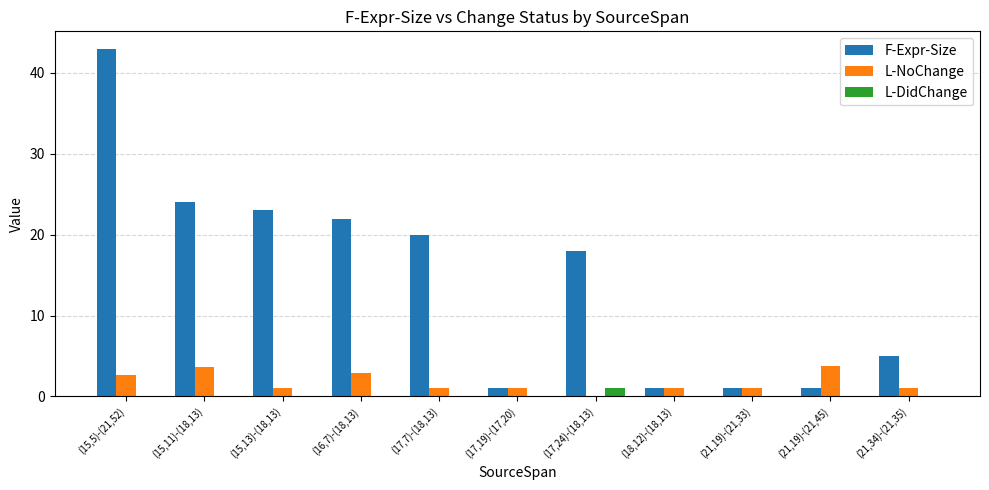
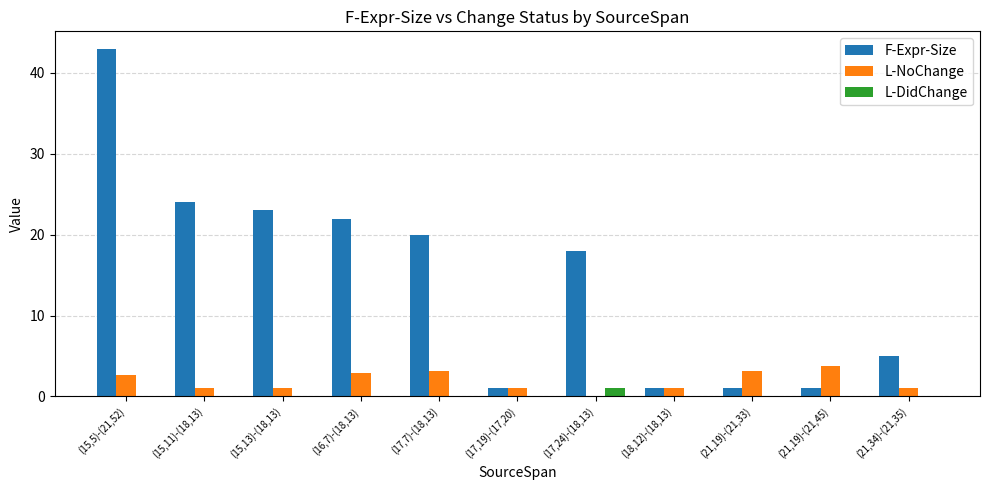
L-NoChange, (15,11)-(18,13): 4 -> 1
L-NoChange, (17,7)-(18,13): 1 -> 3
L-NoChange, (21,19)-(21,33): 1 -> 3
